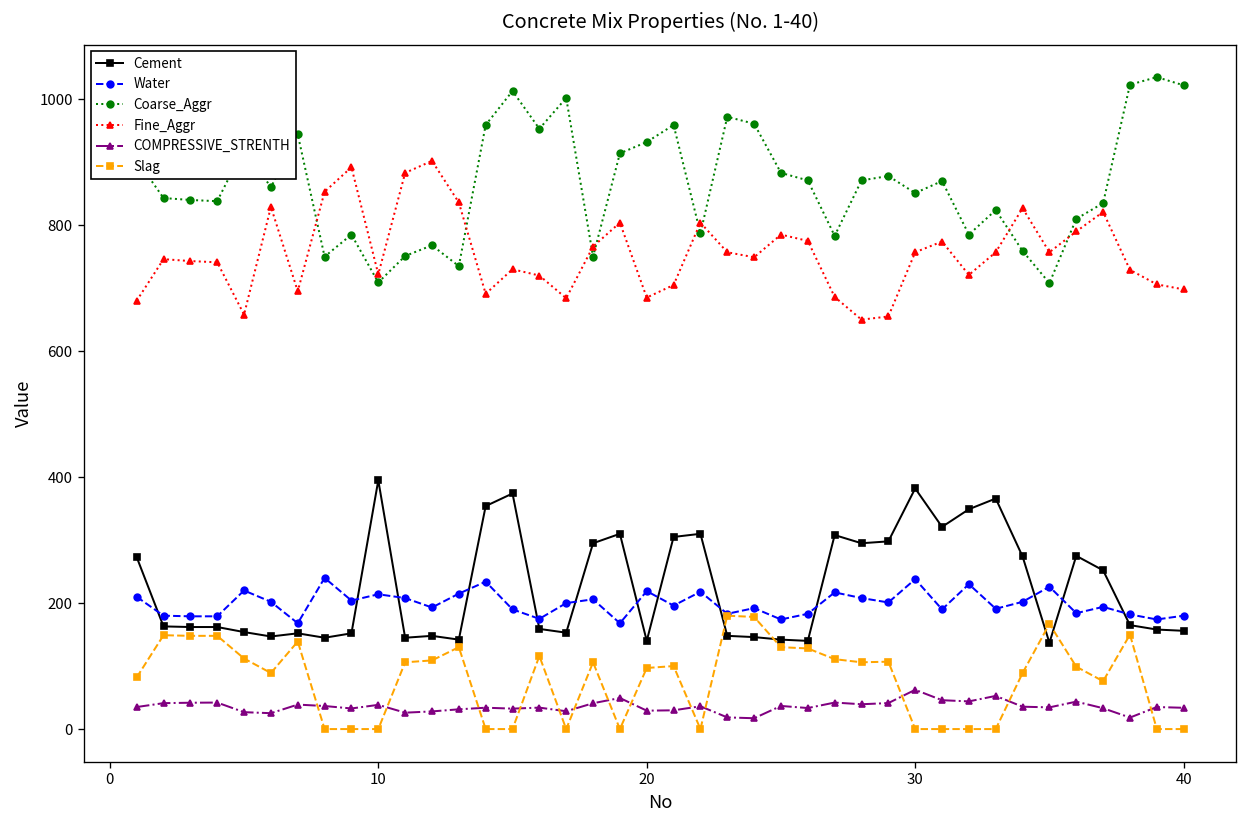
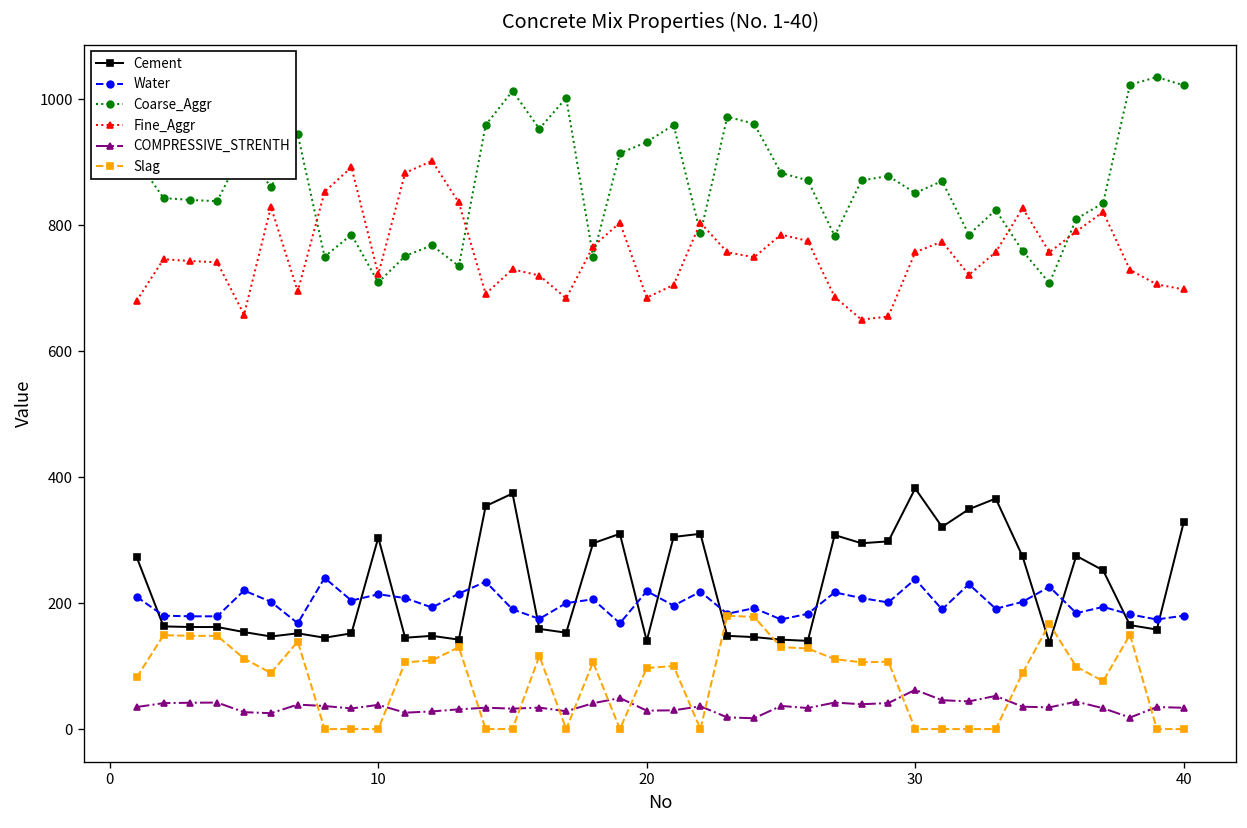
Cement, 10: 400 -> 300
Cement, 40: 160 -> 330
